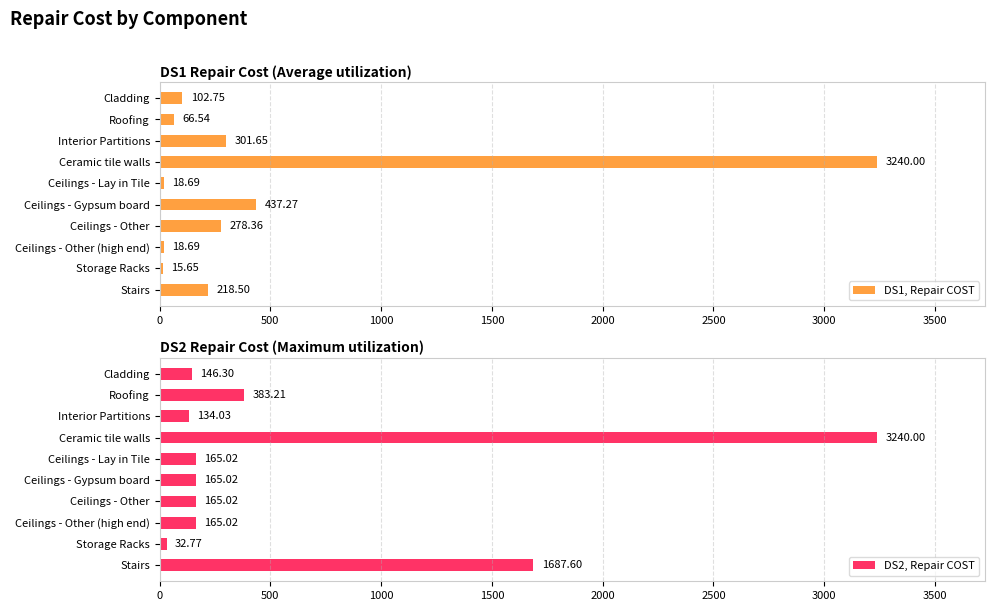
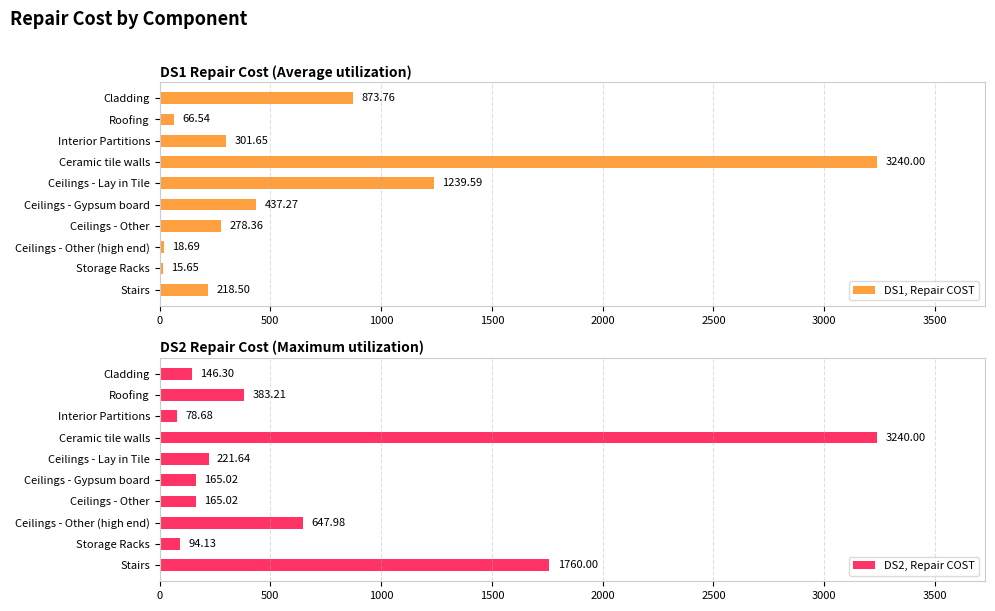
DS1 Repair Cost (Average utilization), Cladding: 102.75 -> 873.76
DS1 Repair Cost (Average utilization), Ceilings - Lay in Tile: 18.69 -> 1239.59
DS2 Repair Cost (Maximum utilization), Interior Partitions: 134.03 -> 78.68
DS2 Repair Cost (Maximum utilization), Ceilings - Lay in Tile: 165.02 -> 221.64
DS2 Repair Cost (Maximum utilization), Ceilings - Other (high end): 165.02 -> 647.98
DS2 Repair Cost (Maximum utilization), Storage Racks: 32.77 -> 94.13
DS2 Repair Cost (Maximum utilization), Stairs: 1687.60 -> 1760.00
